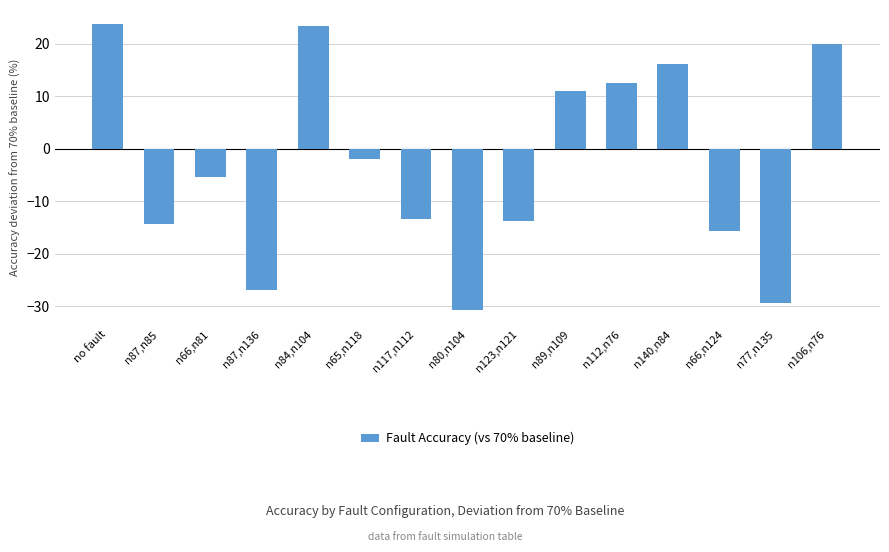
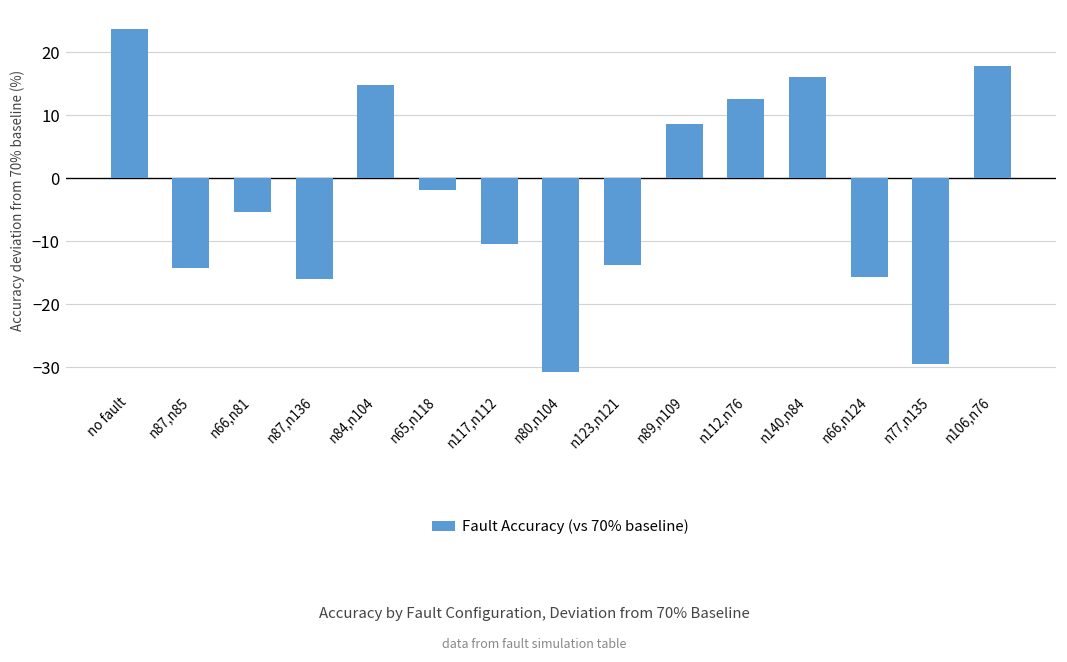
n87,n136: -27 -> -16
n84,n104: 23 -> 15
n117,n112: -13 -> -11
n89,n109: 11 -> 9
n106,n76: 20 -> 18
